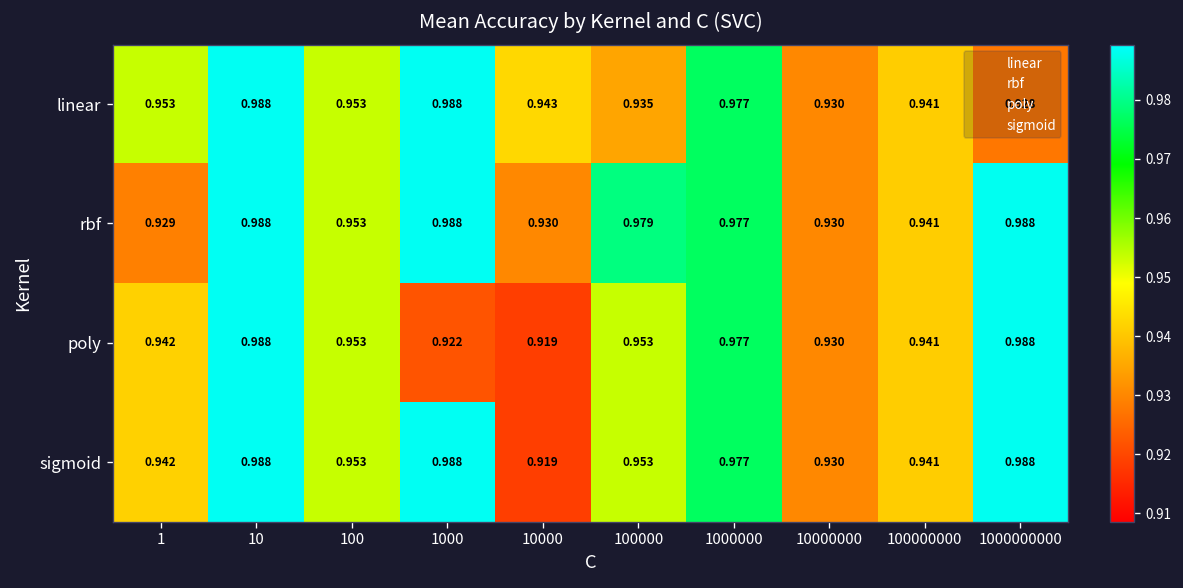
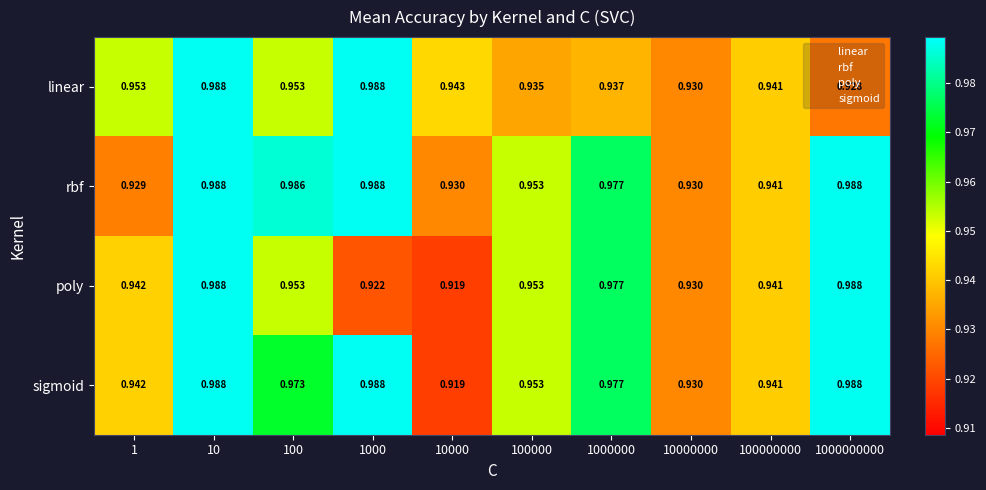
linear, 1000000: 0.977 -> 0.937
rbf, 100: 0.953 -> 0.986
rbf, 100000: 0.979 -> 0.953
sigmoid, 100: 0.953 -> 0.973
